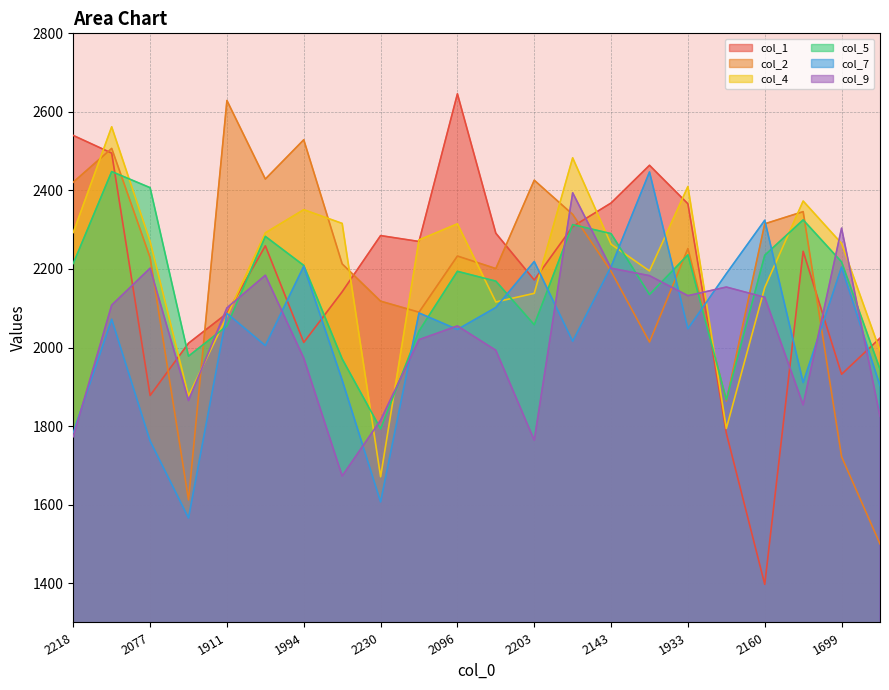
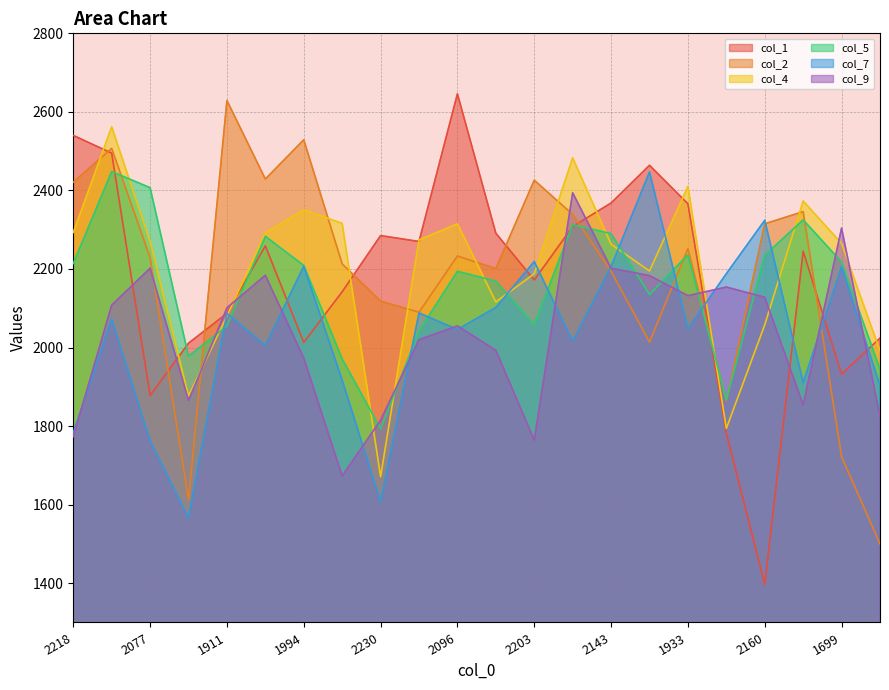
col_4, 2203: 2140 -> 2190
col_4, 2160: 2150 -> 2060
